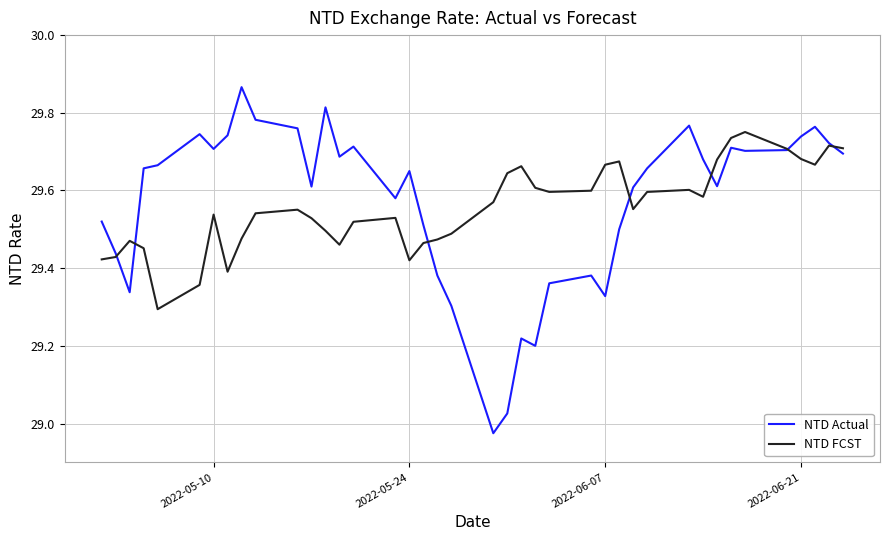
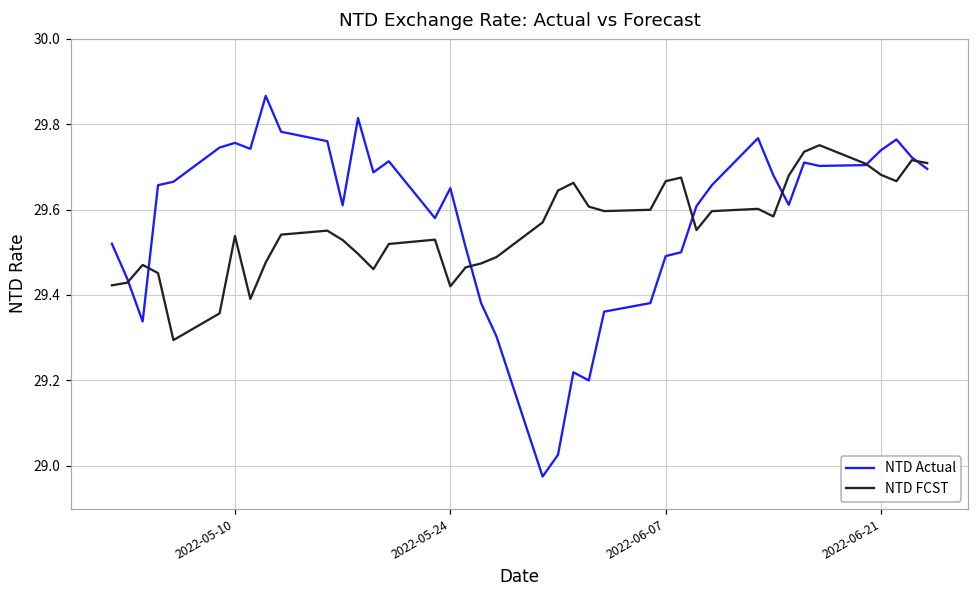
NTD Actual, 2022-05-10: 29.71 -> 29.76
NTD Actual, 2022-06-07: 29.33 -> 29.49
